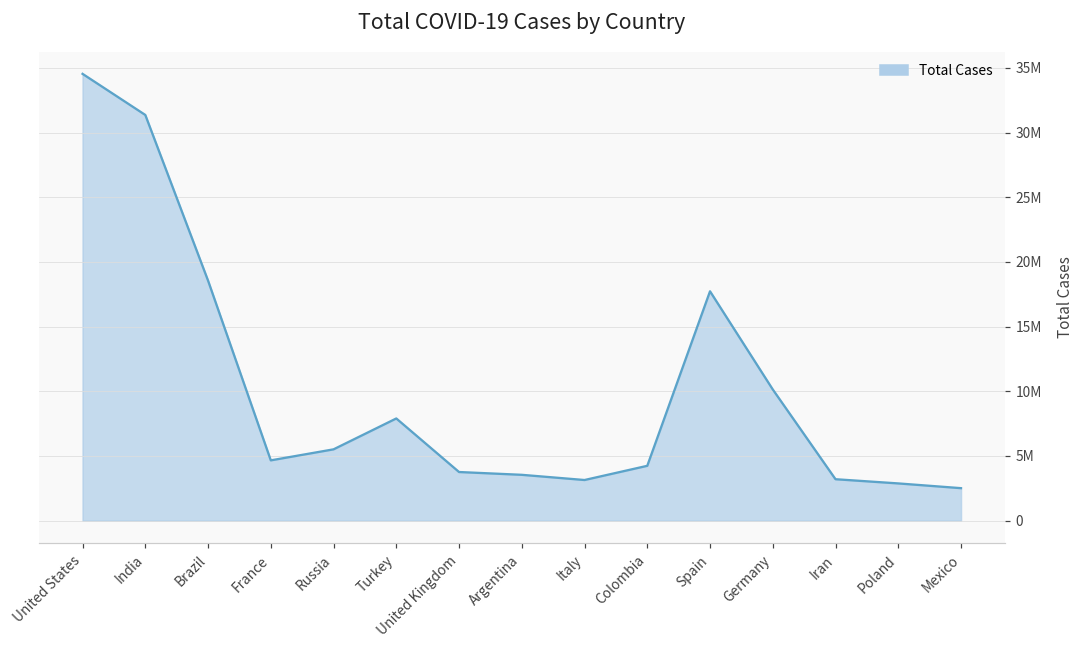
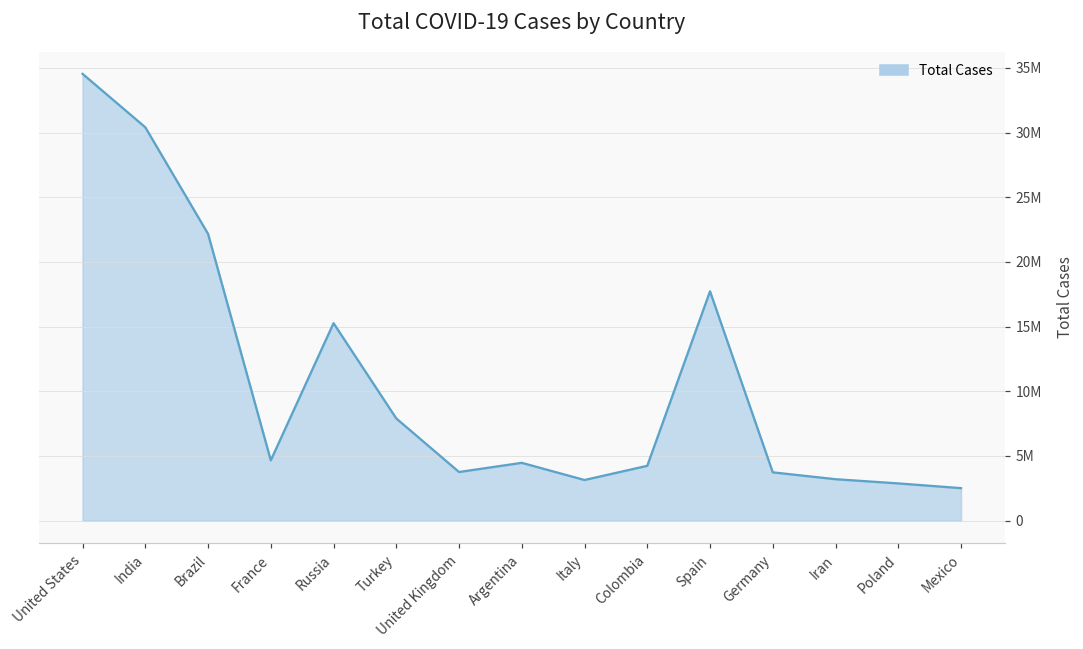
India: 31400000 -> 30400000
Brazil: 18600000 -> 22200000
Russia: 5500000 -> 15300000
Argentina: 3500000 -> 4500000
Germany: 10100000 -> 3700000
